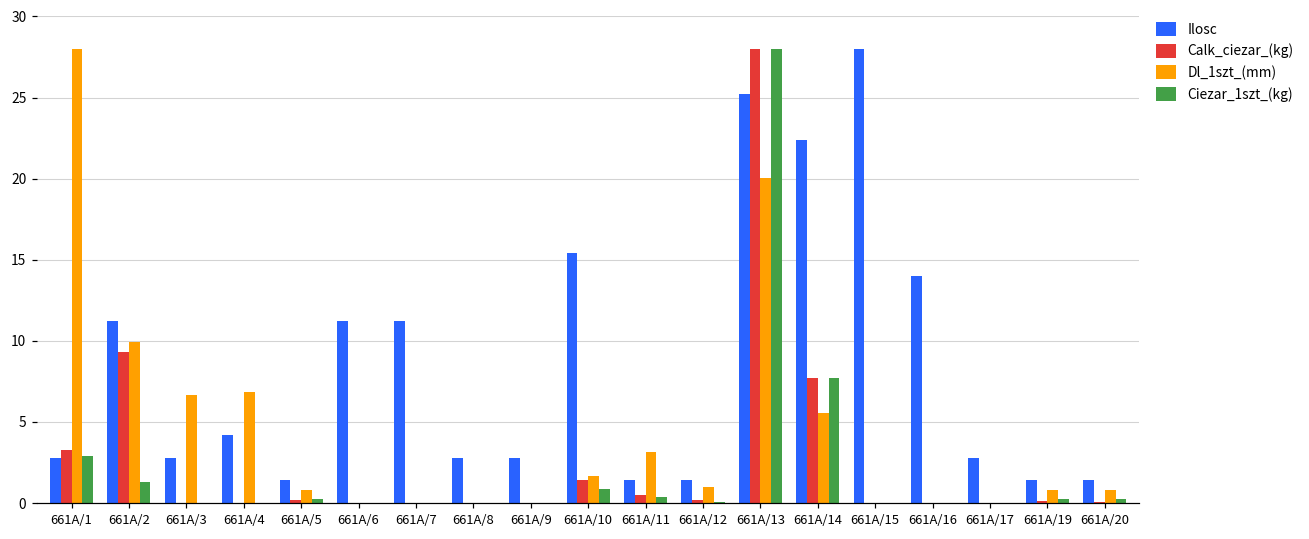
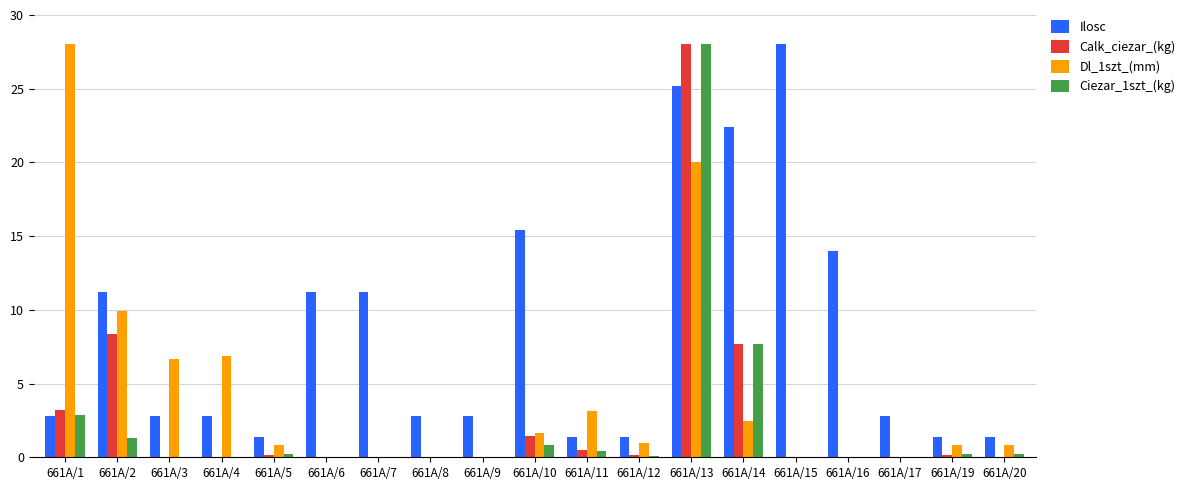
Calk_ciezar_(kg), 661A/2: 9.3 -> 8.4
Ilosc, 661A/4: 4.2 -> 2.8
Dl_1szt_(mm), 661A/14: 5.5 -> 2.5
